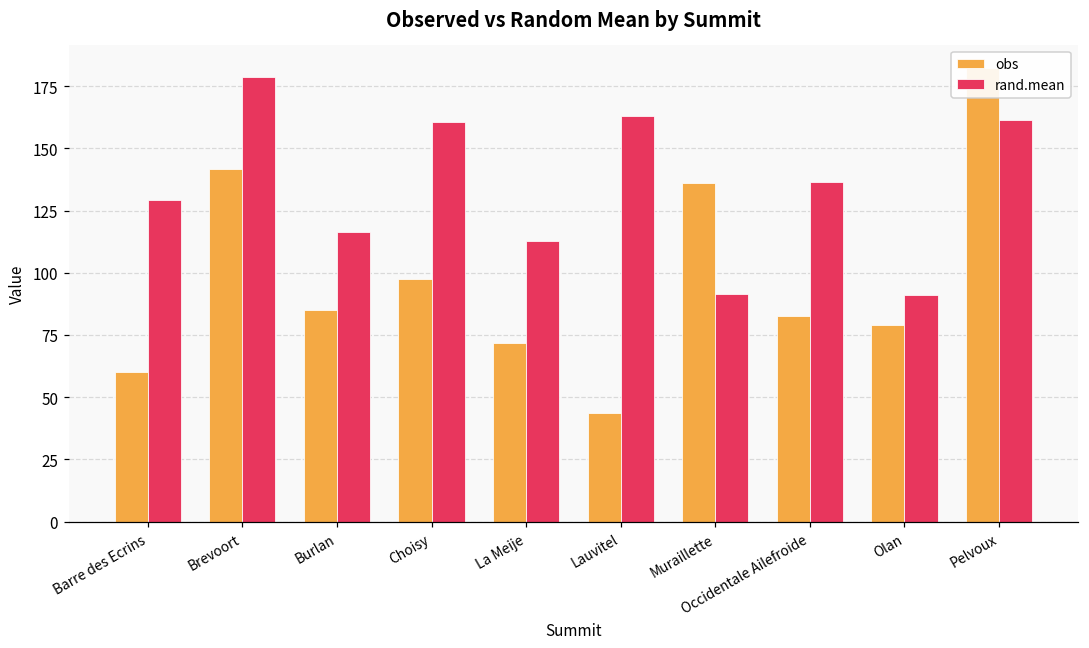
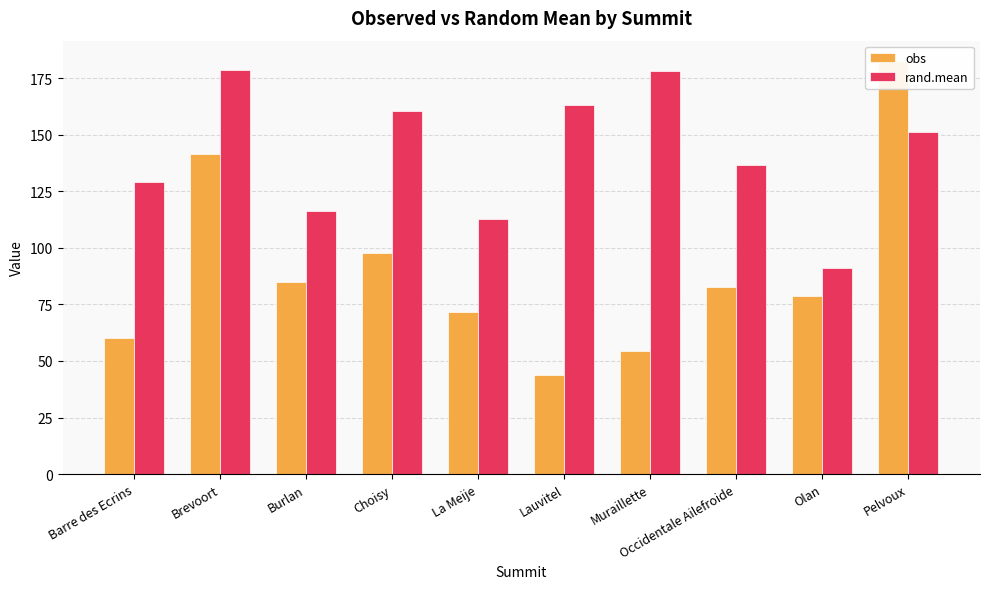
obs, Muraillette: 136 -> 54
rand.mean, Muraillette: 91 -> 178
rand.mean, Pelvoux: 162 -> 151
